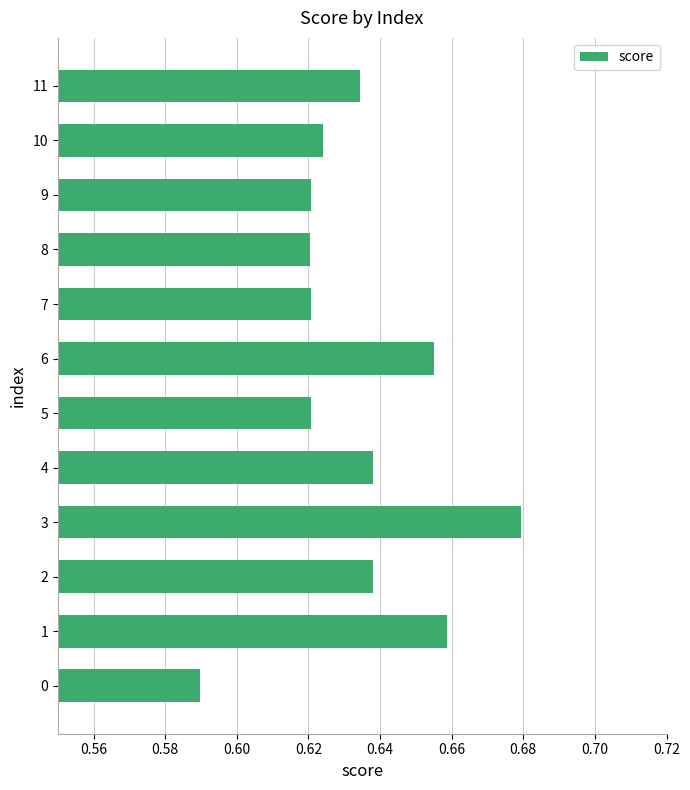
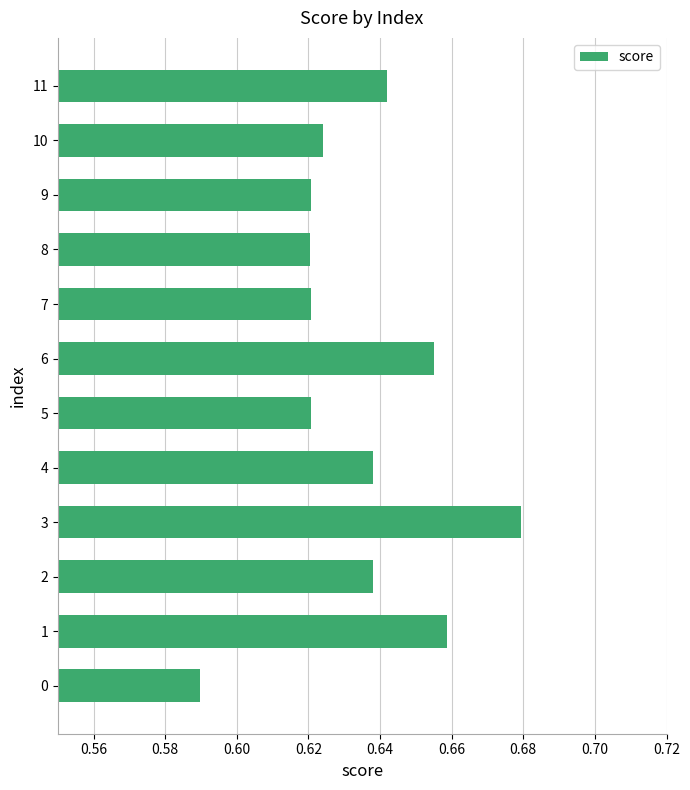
11: 0.634 -> 0.642
